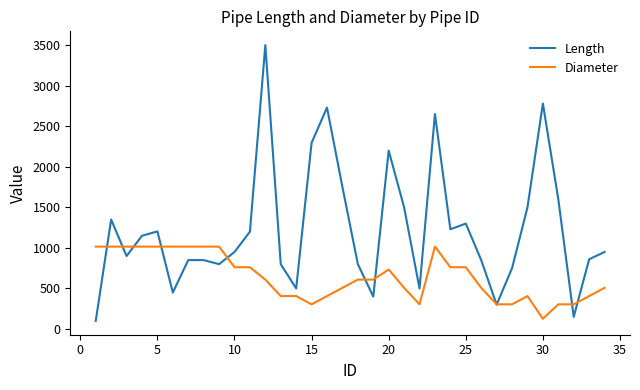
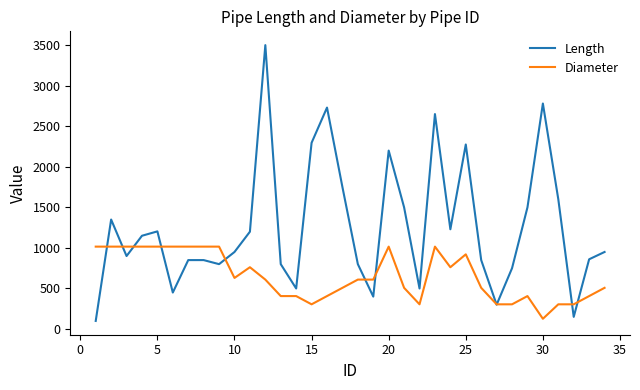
Diameter, 10: 800 -> 600
Diameter, 20: 700 -> 1000
Length, 25: 1300 -> 2300
Diameter, 25: 800 -> 900
